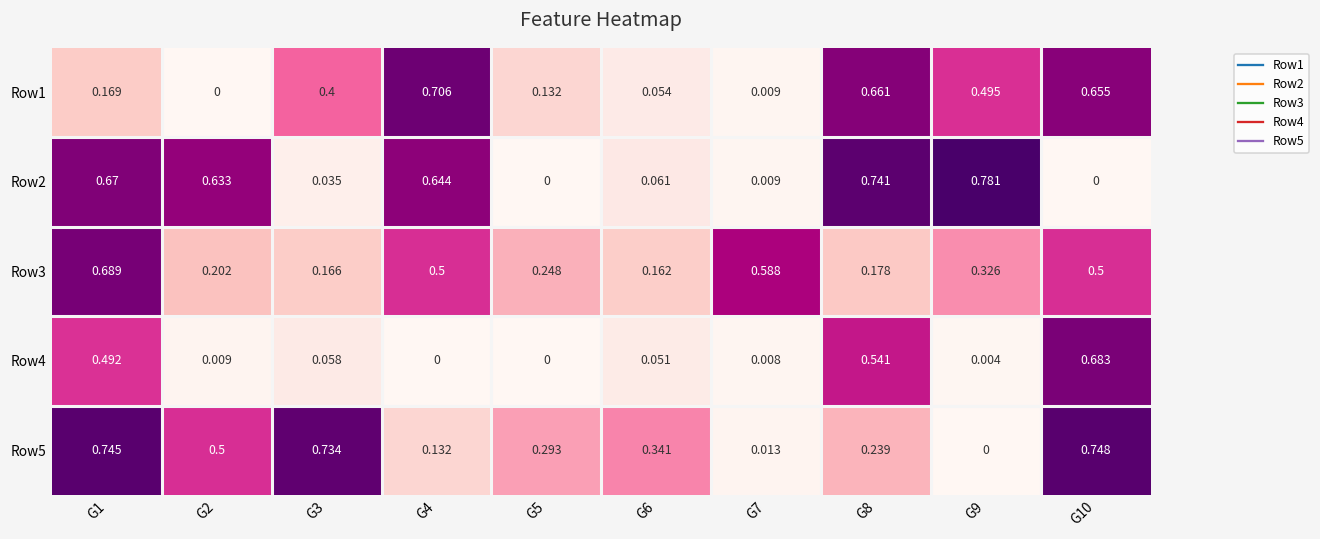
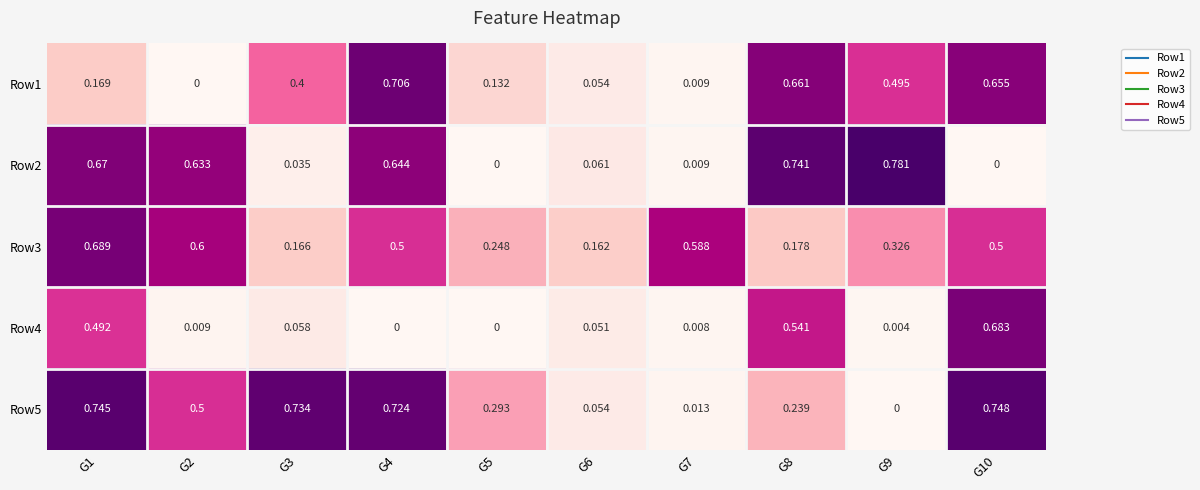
Row3, G2: 0.202 -> 0.6
Row5, G4: 0.132 -> 0.724
Row5, G6: 0.341 -> 0.054
